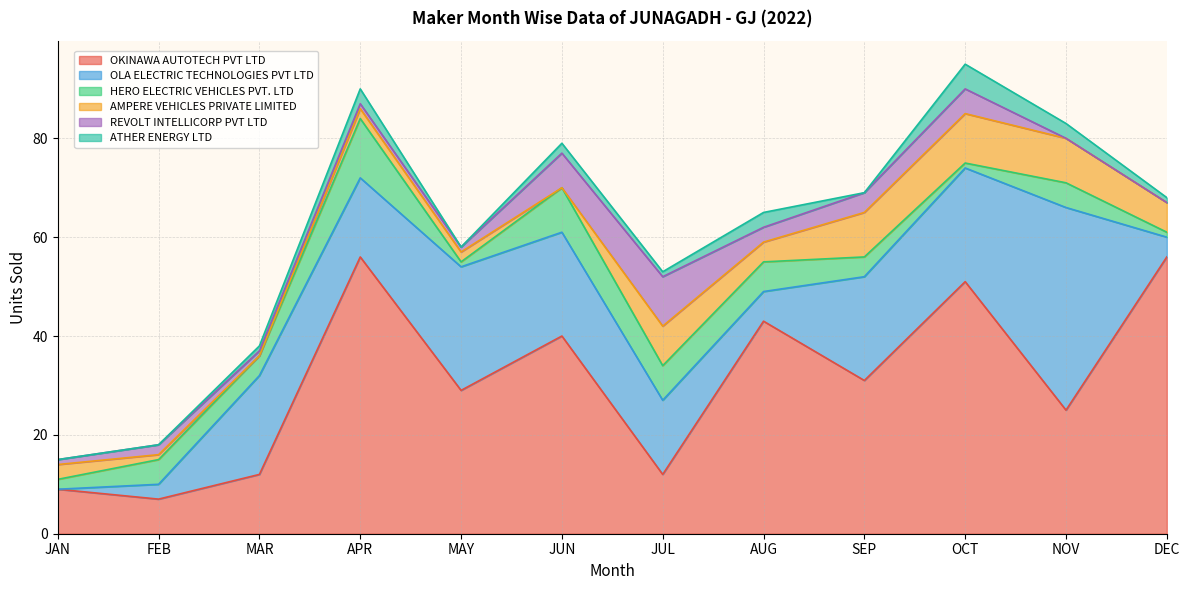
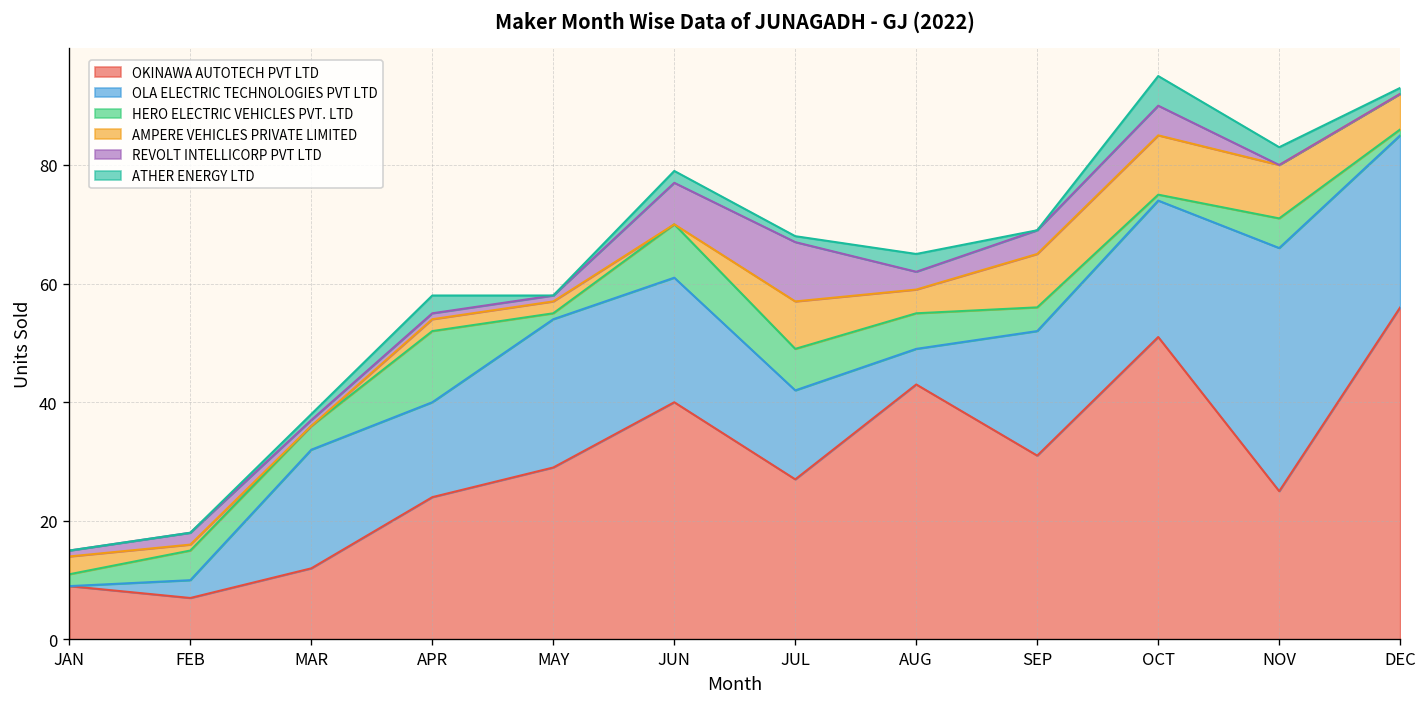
OKINAWA AUTOTECH PVT LTD, APR: 56 -> 24
OKINAWA AUTOTECH PVT LTD, JUL: 12 -> 27
OLA ELECTRIC TECHNOLOGIES PVT LTD, DEC: 4 -> 29
